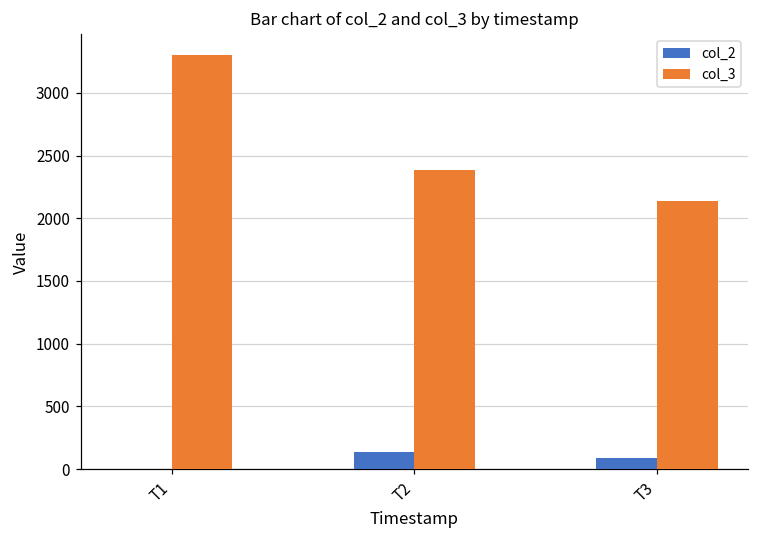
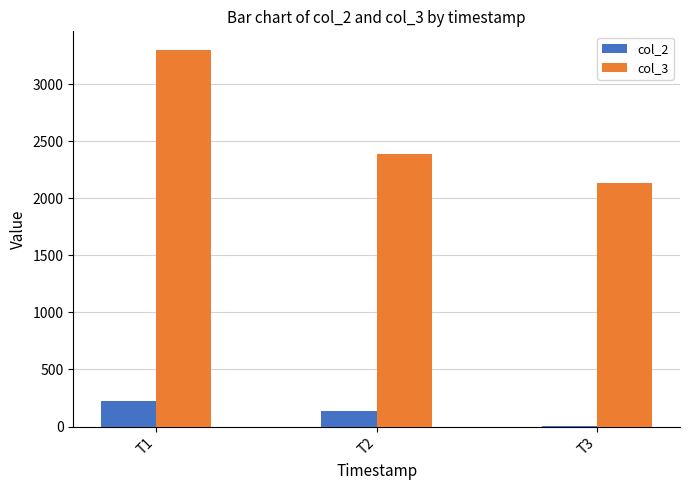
col_2, T1: 0 -> 220
col_2, T3: 90 -> 0
